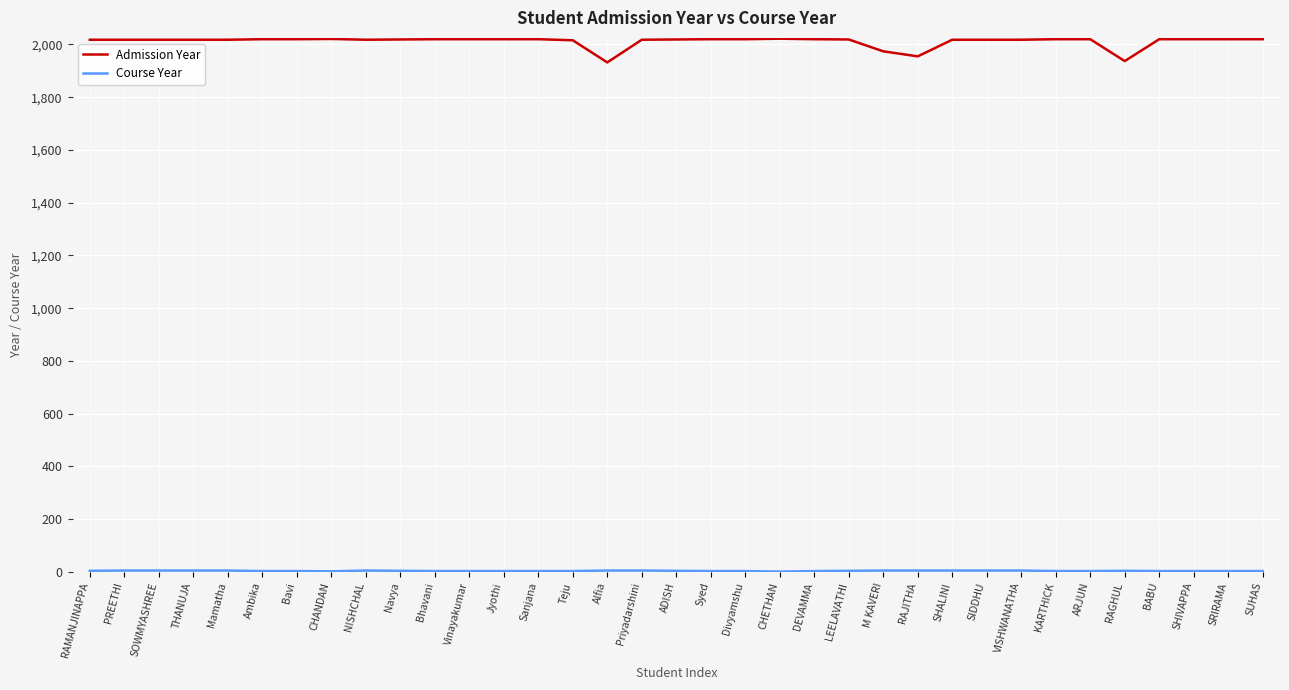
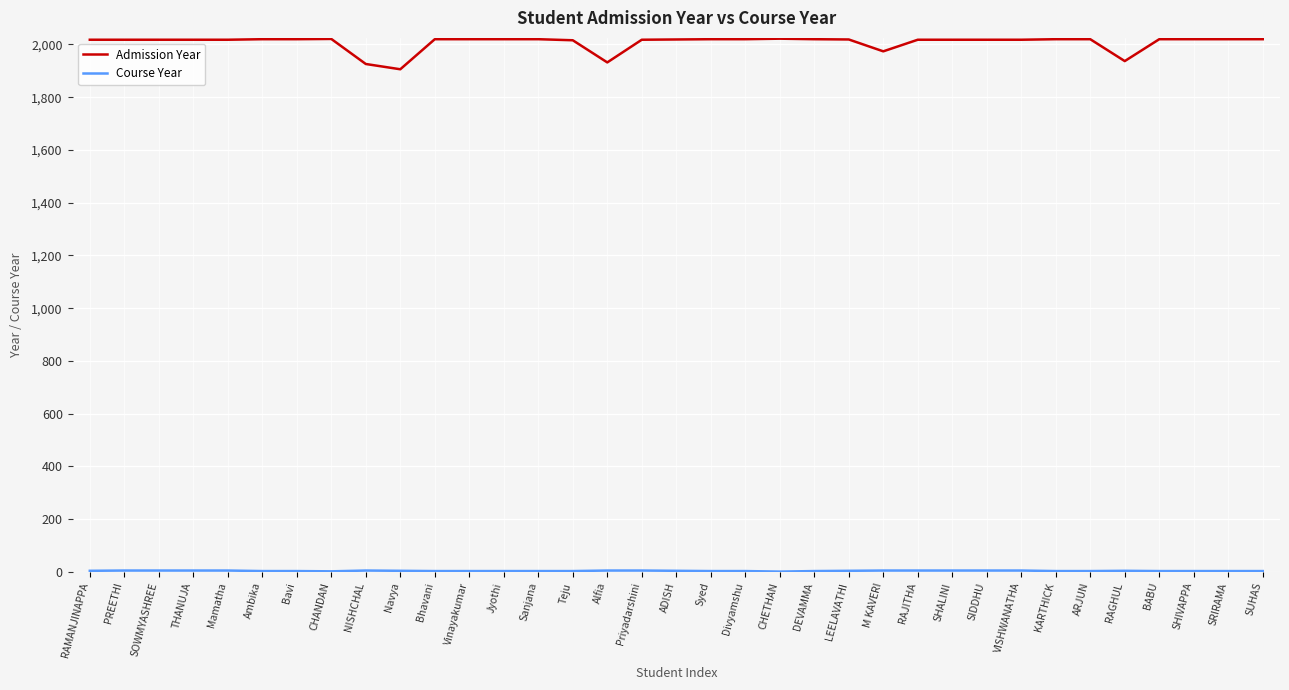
Admission Year, NISHCHAL: 2,020 -> 1,930
Admission Year, Navya: 2,020 -> 1,910
Admission Year, RAJITHA: 1,960 -> 2,020
